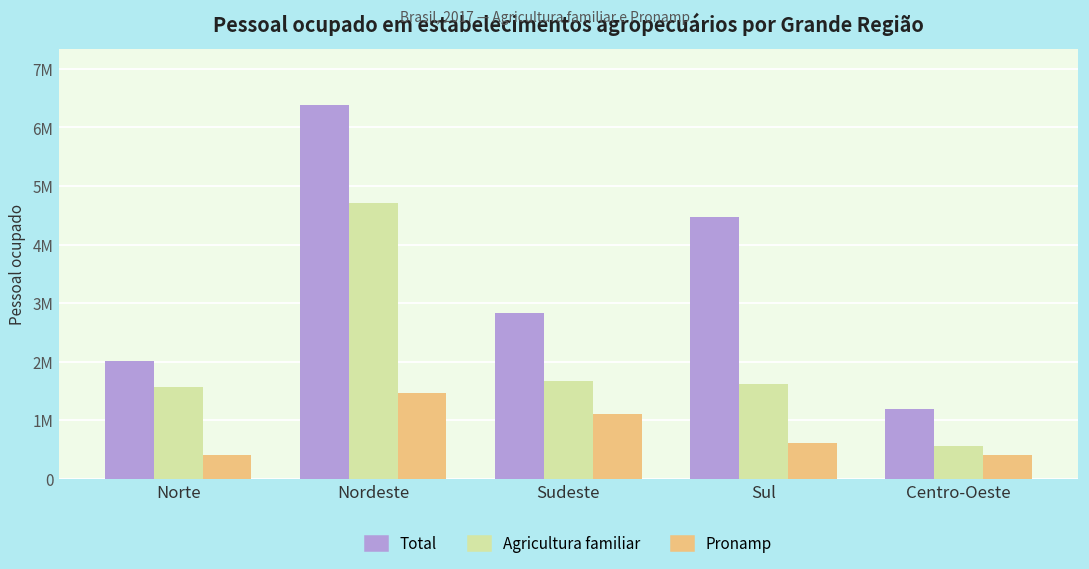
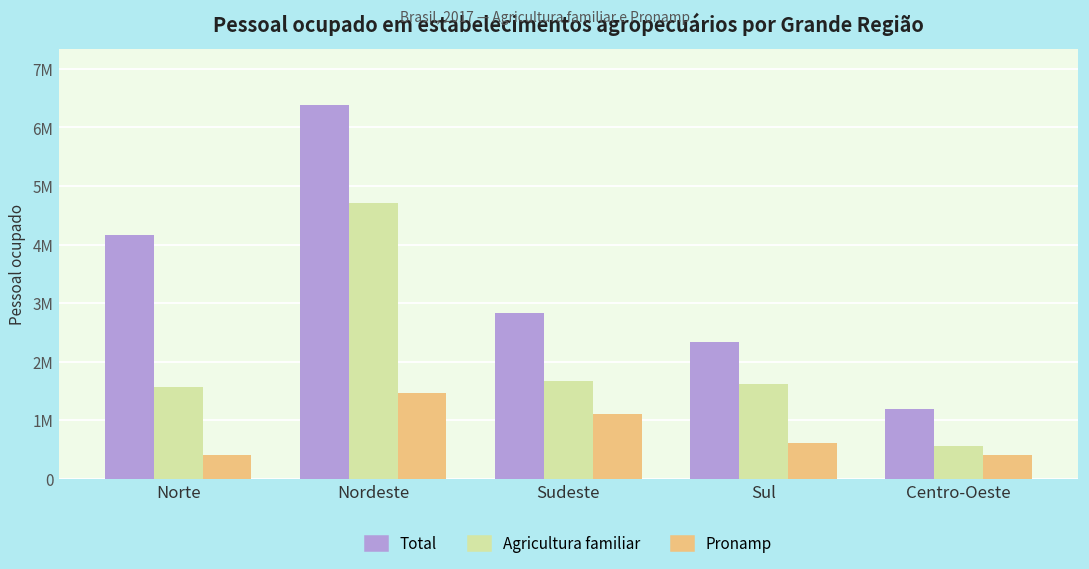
Total, Norte: 2000000 -> 4200000
Total, Sul: 4500000 -> 2300000
